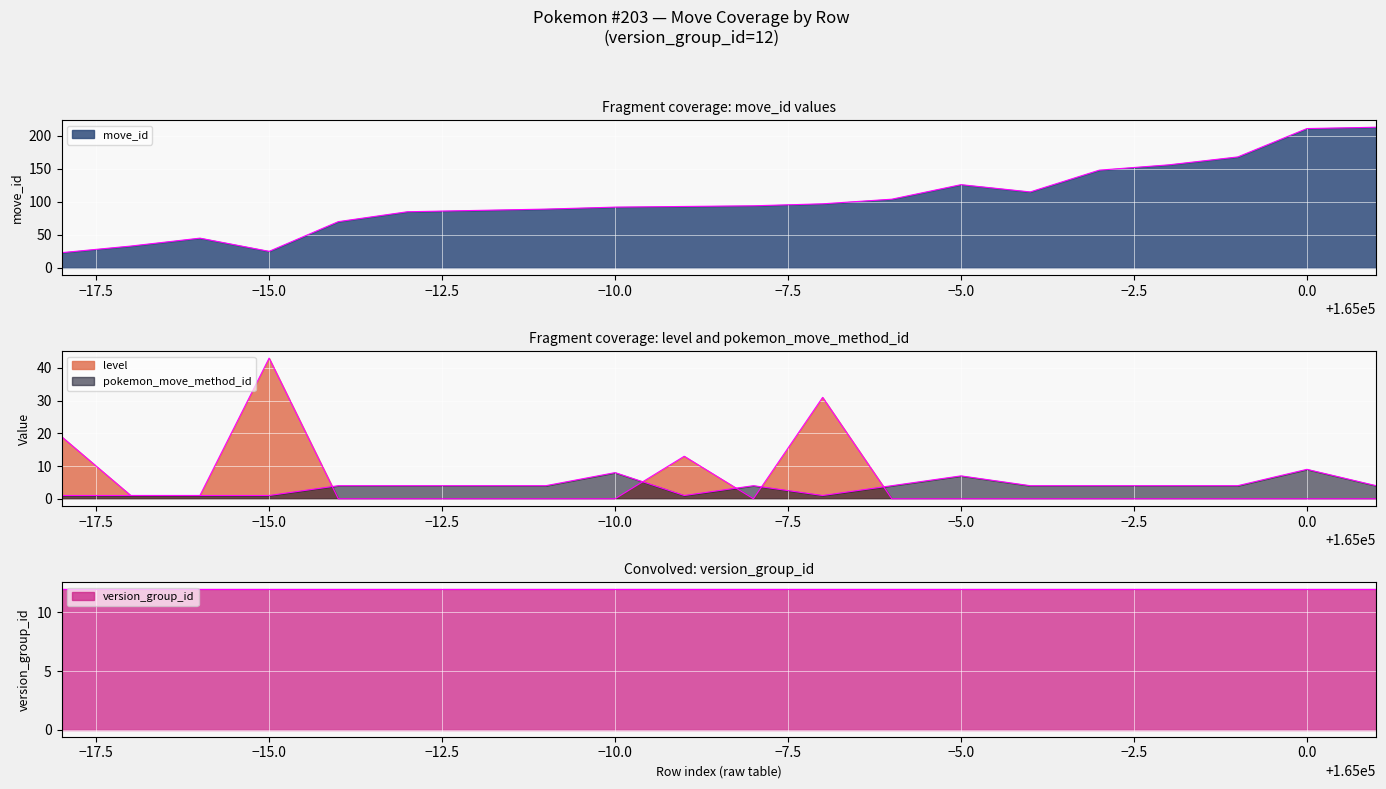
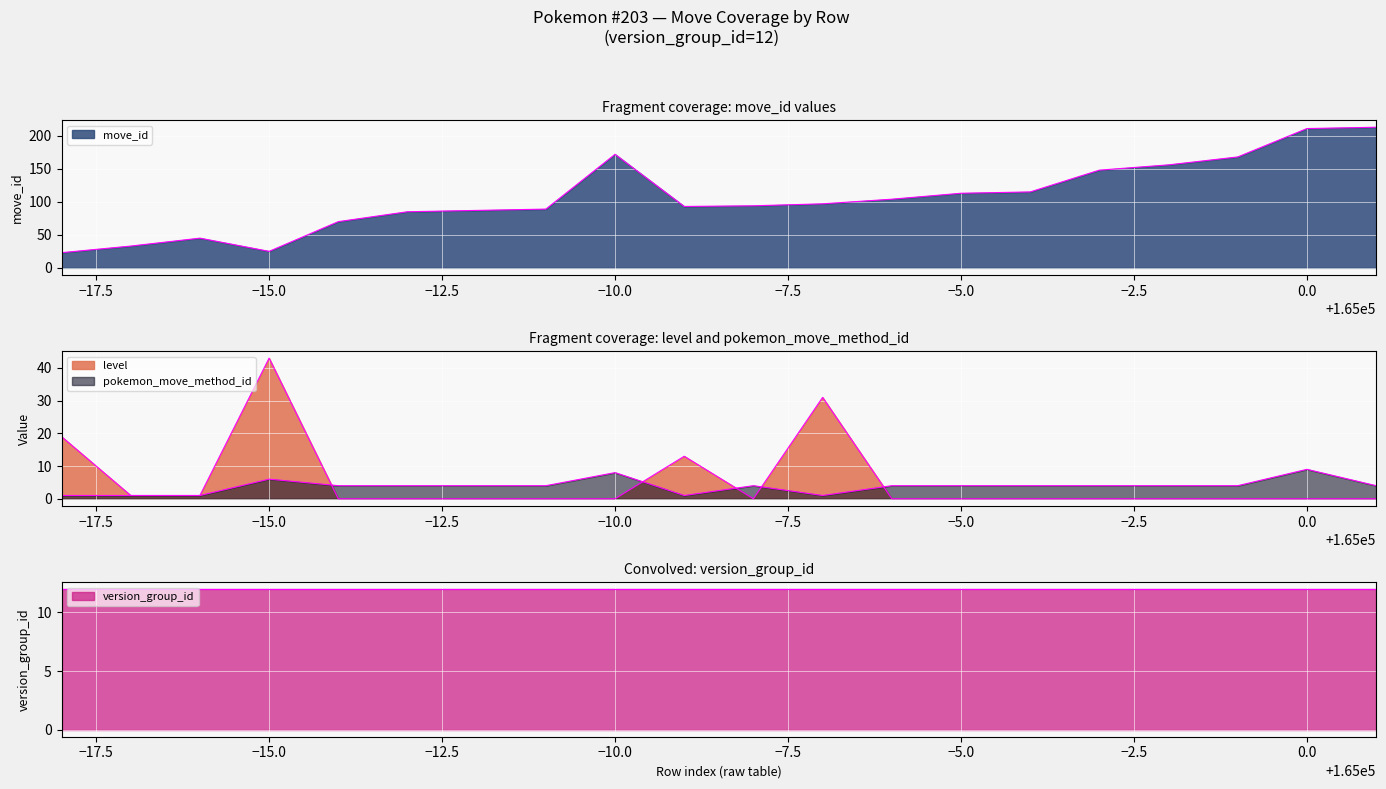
Fragment coverage: move_id values, −10.0: 90 -> 170
Fragment coverage: move_id values, −5.0: 130 -> 110
Fragment coverage: level and pokemon_move_method_id, pokemon_move_method_id, −15.0: 1 -> 6
Fragment coverage: level and pokemon_move_method_id, pokemon_move_method_id, −5.0: 7 -> 4
